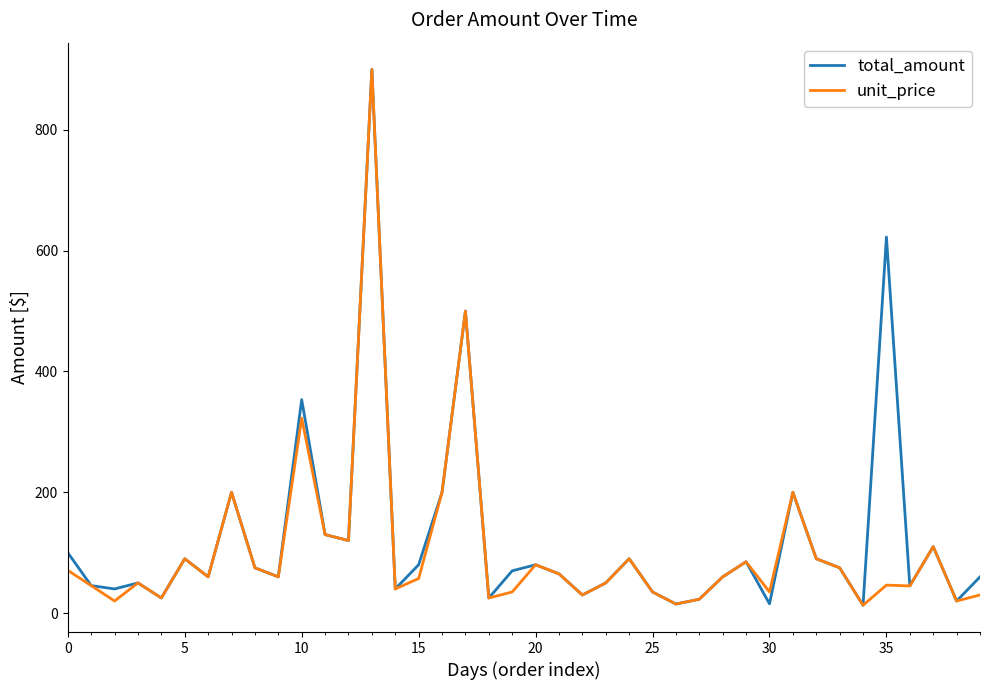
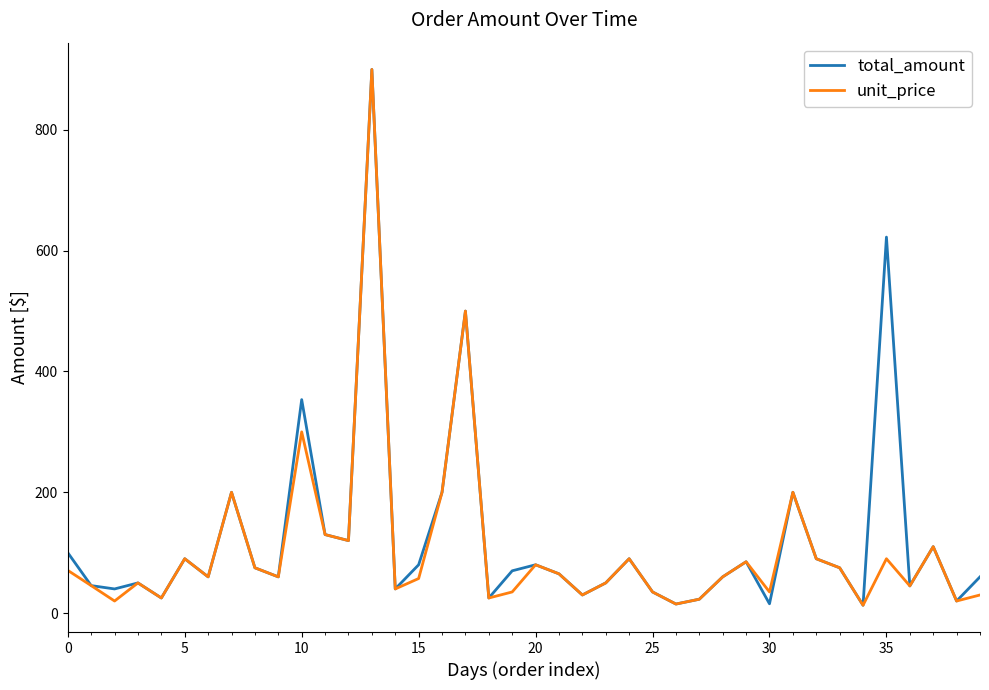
unit_price, 10: 320 -> 300
unit_price, 35: 50 -> 90
